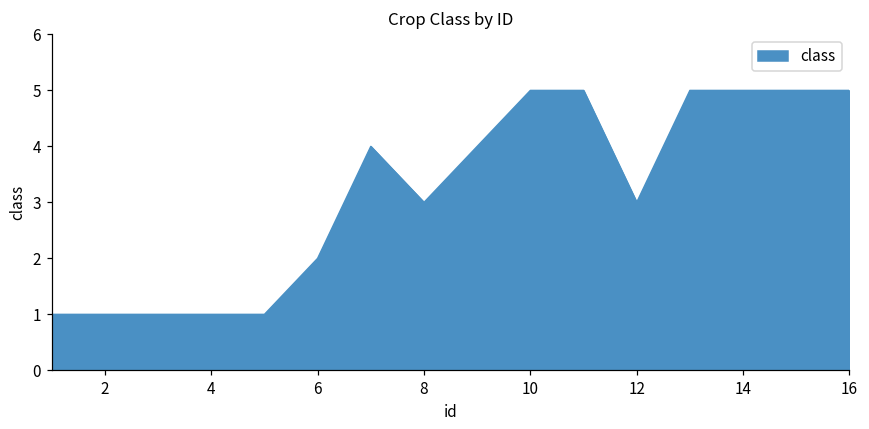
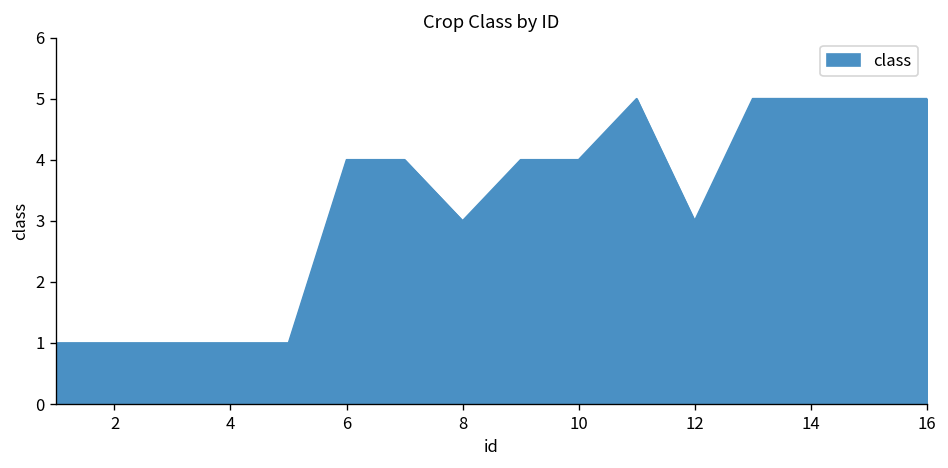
6: 2 -> 4
10: 5 -> 4
